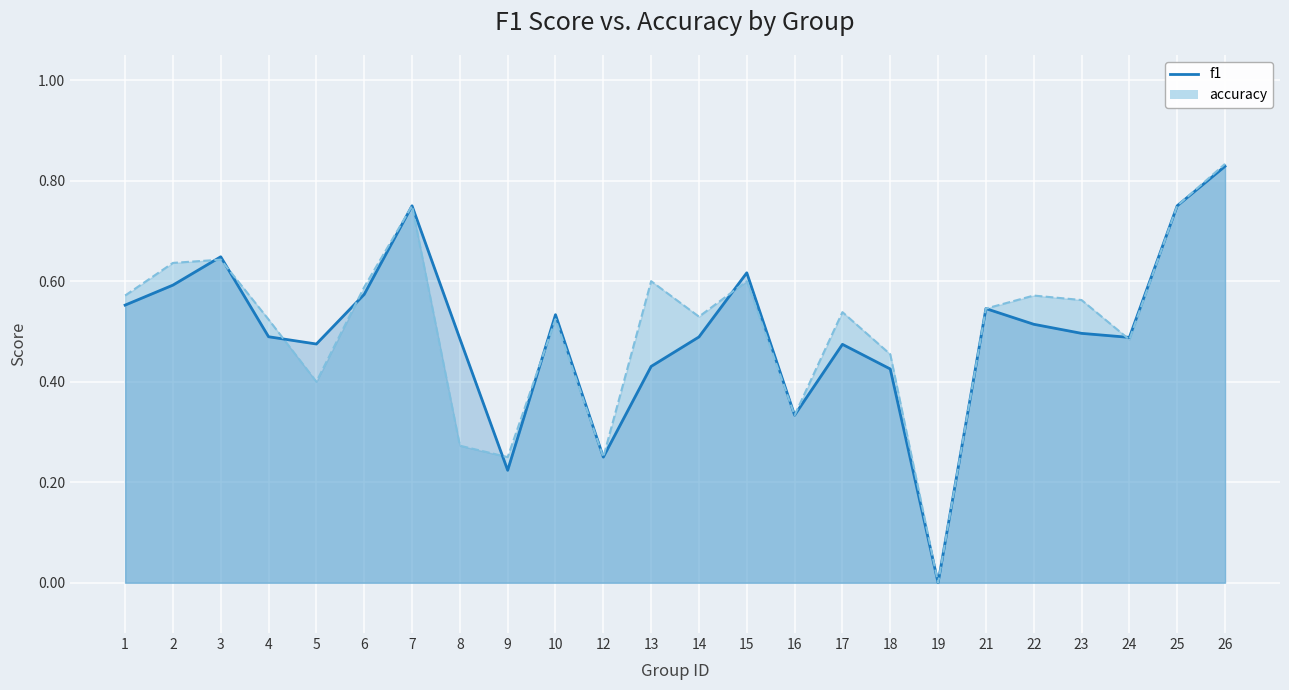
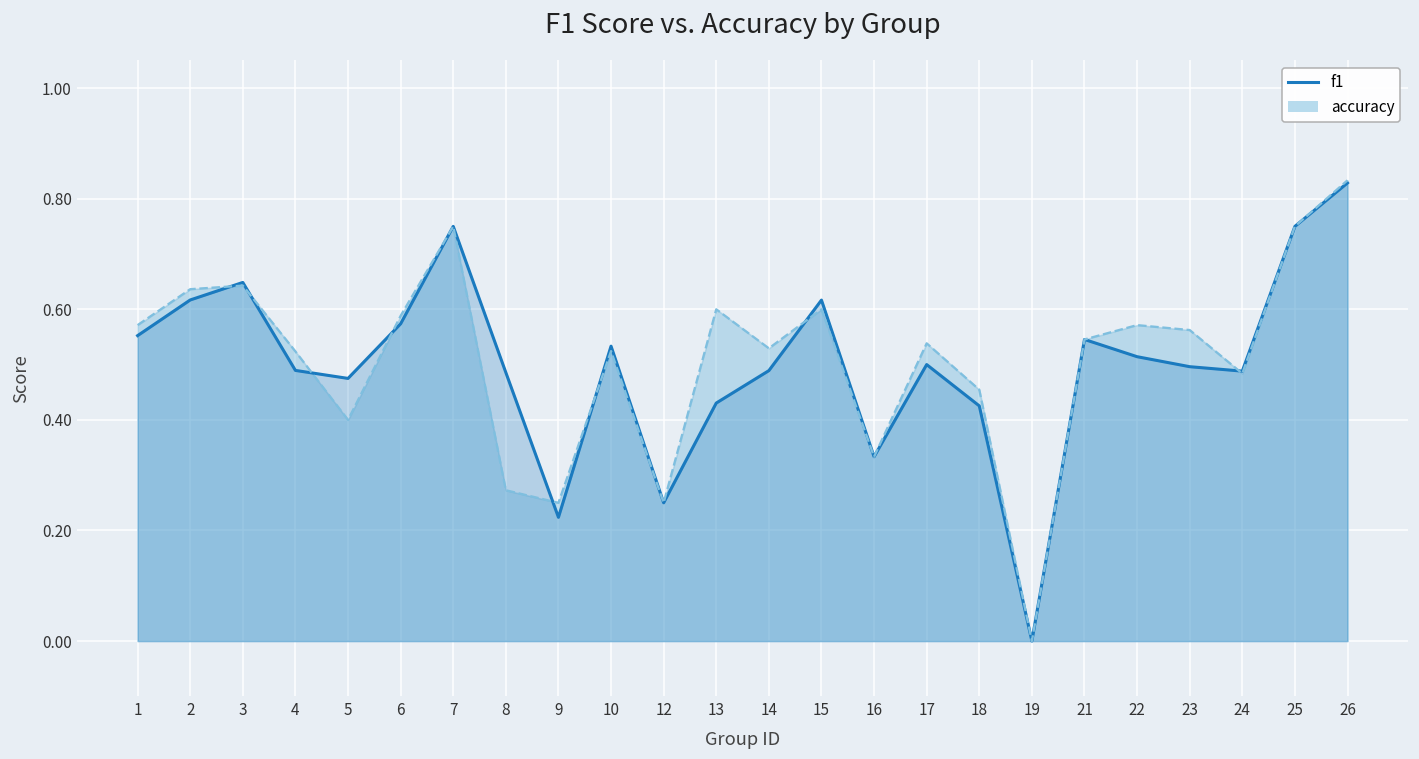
f1, 2: 0.59 -> 0.62
f1, 17: 0.47 -> 0.50
